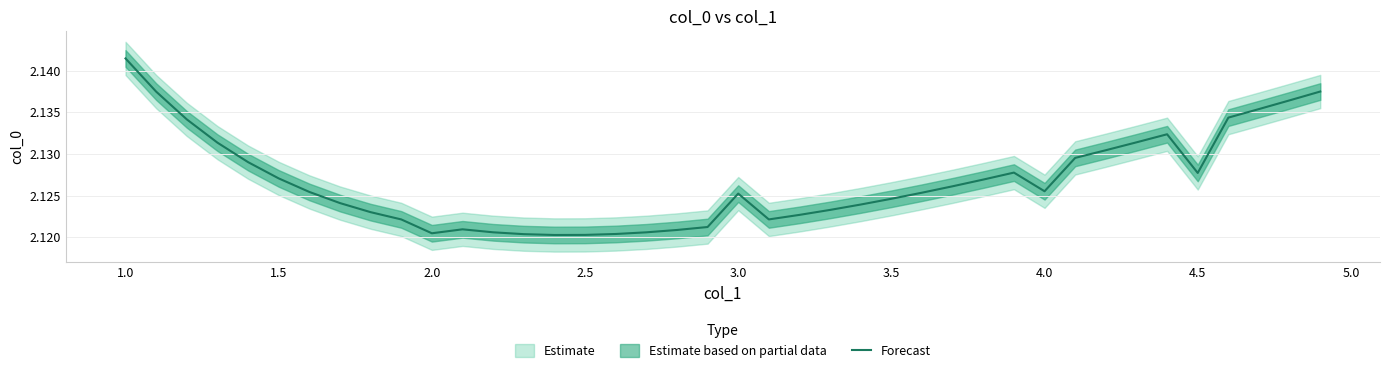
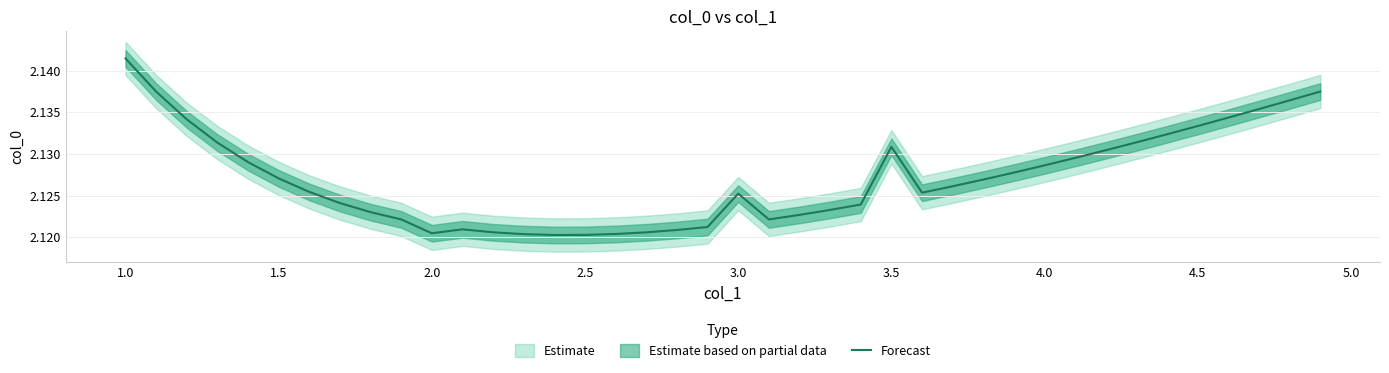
Forecast, 3.5: 2.125 -> 2.131
Forecast, 4.0: 2.126 -> 2.129
Forecast, 4.5: 2.128 -> 2.133
